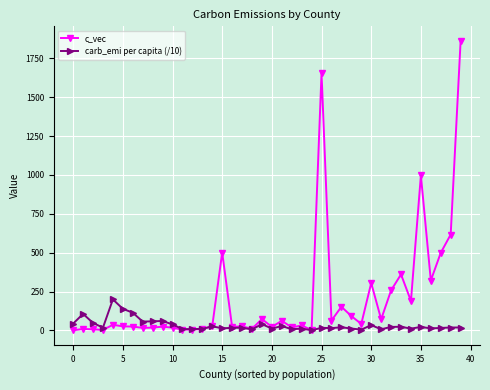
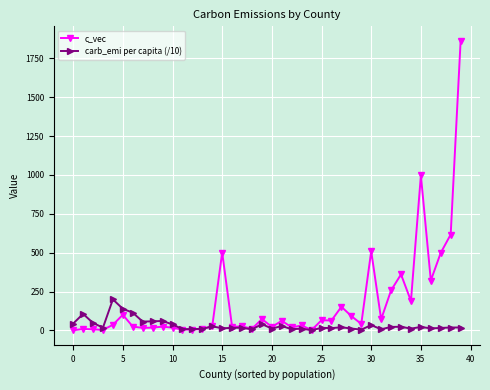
c_vec, 5: 30 -> 100
c_vec, 25: 1660 -> 70
c_vec, 30: 300 -> 510
